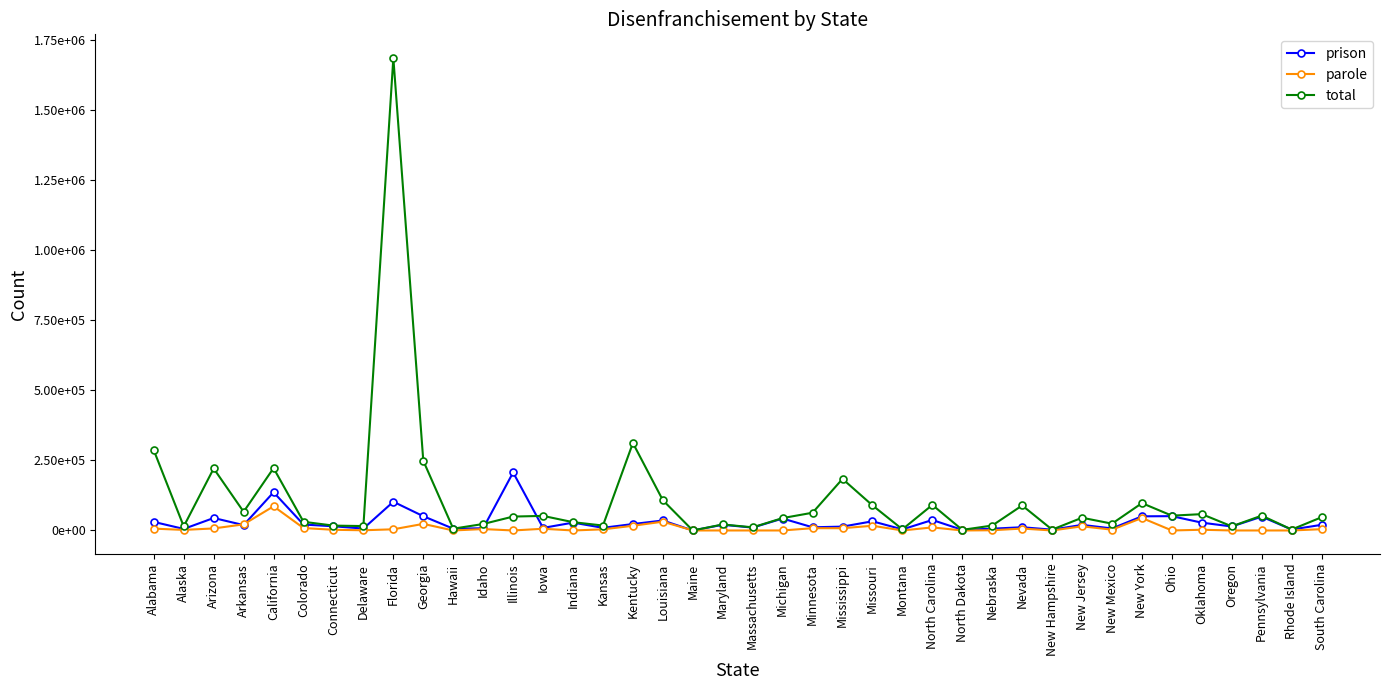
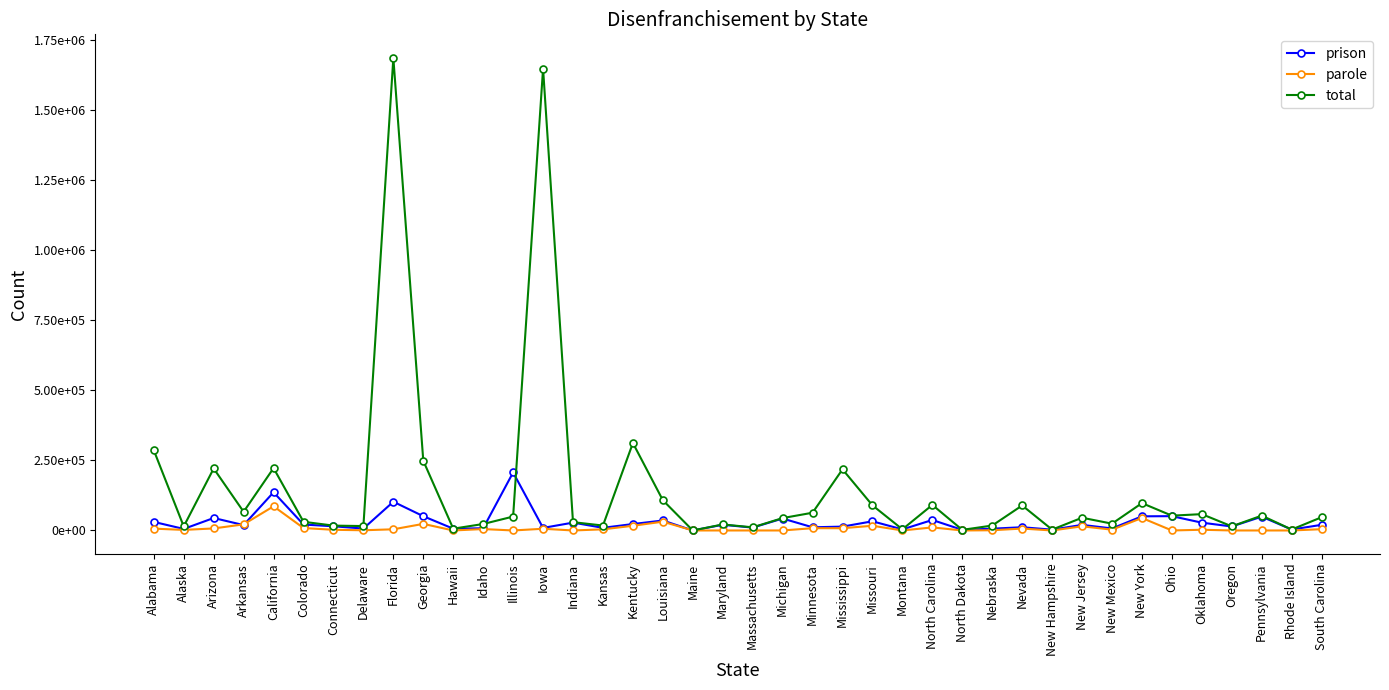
total, Iowa: 50000 -> 1650000
total, Mississippi: 180000 -> 220000
